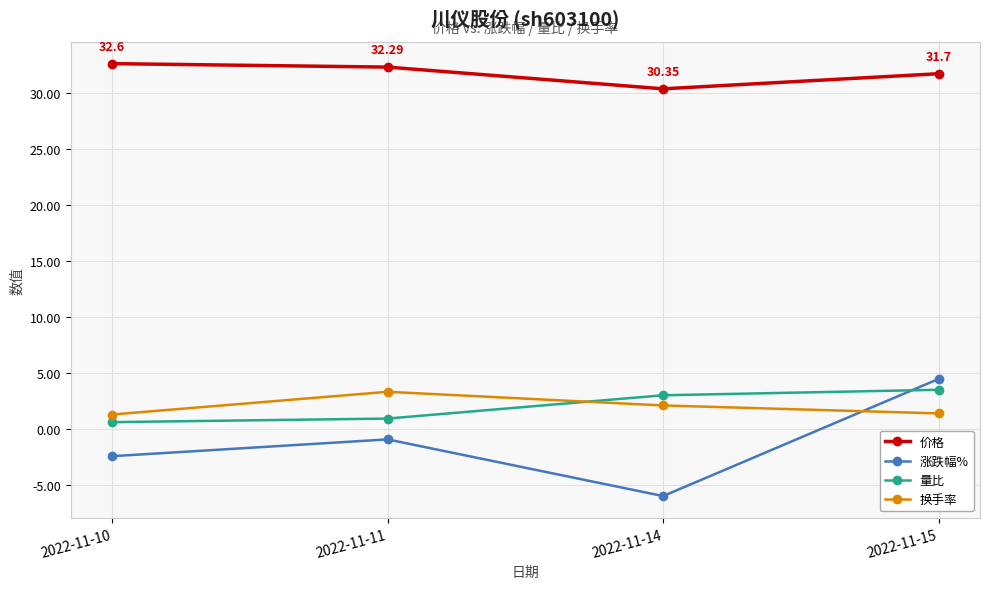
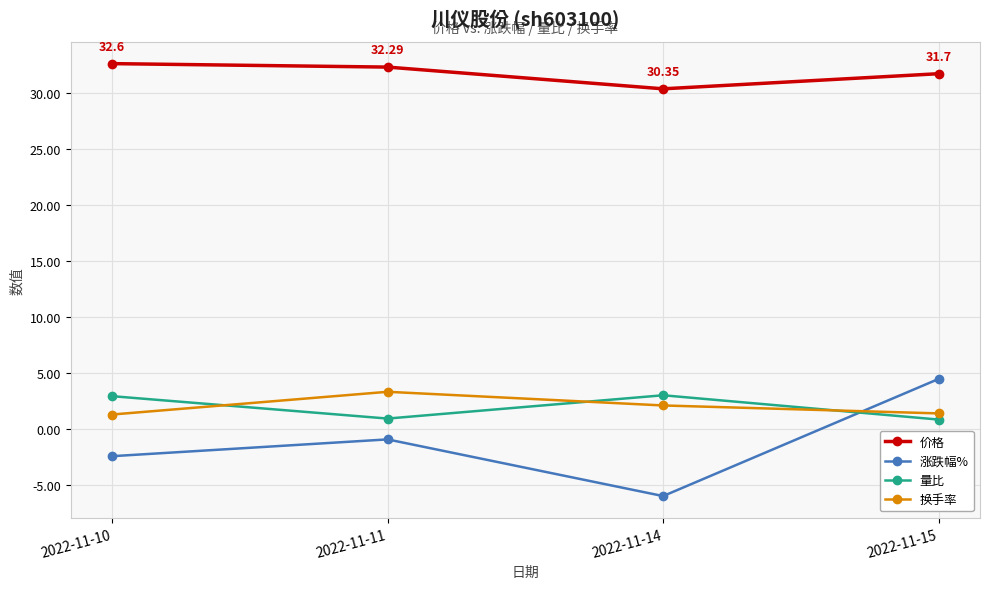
量比, 2022-11-10: 0.6 -> 2.9
量比, 2022-11-15: 3.5 -> 0.8
